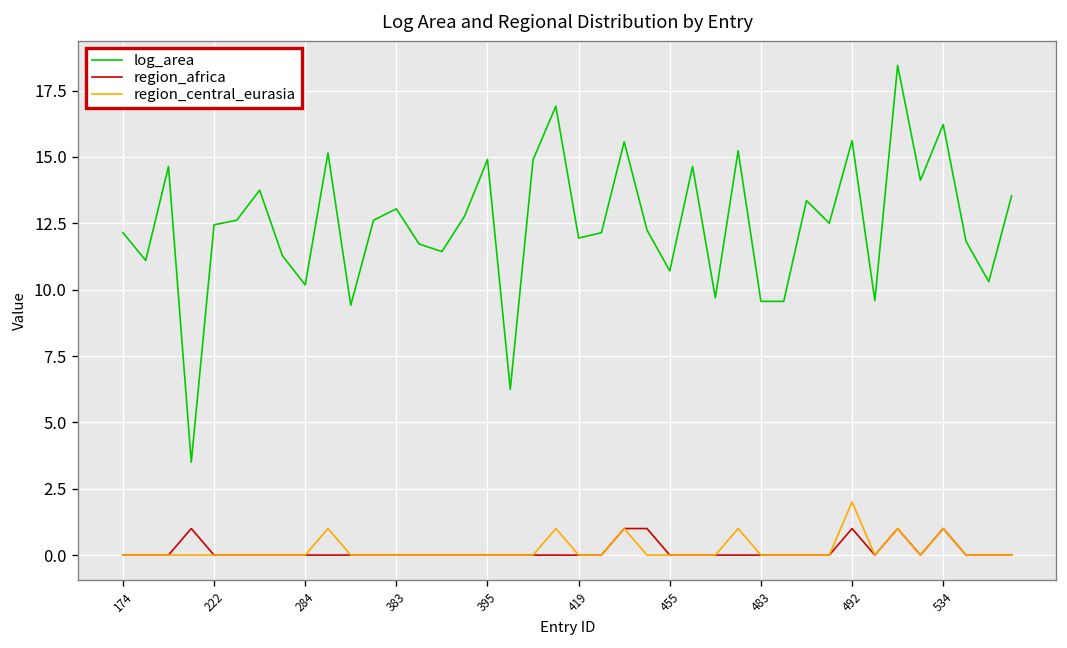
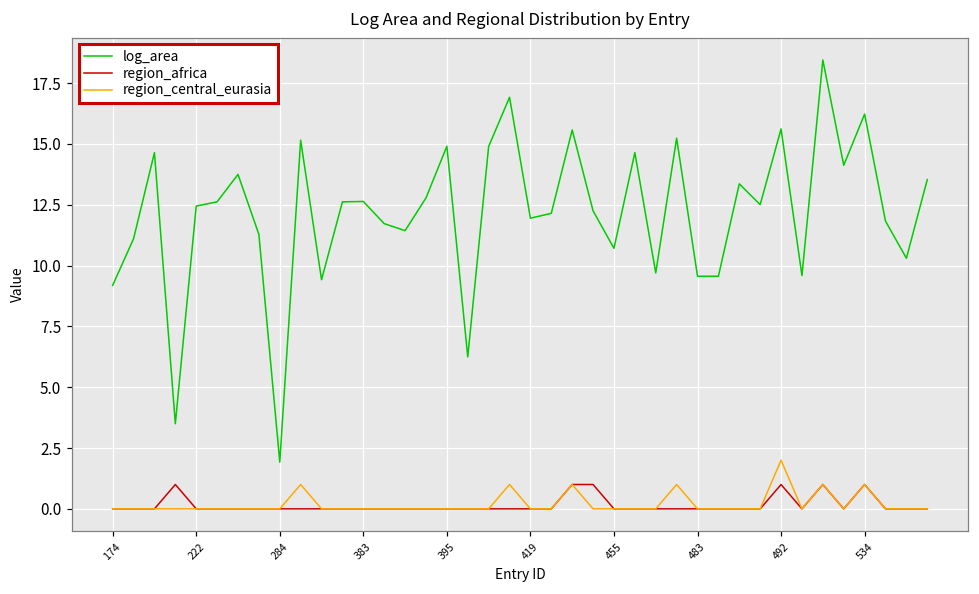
log_area, 174: 12.1 -> 9.2
log_area, 284: 10.2 -> 1.9
log_area, 383: 13.0 -> 12.6
